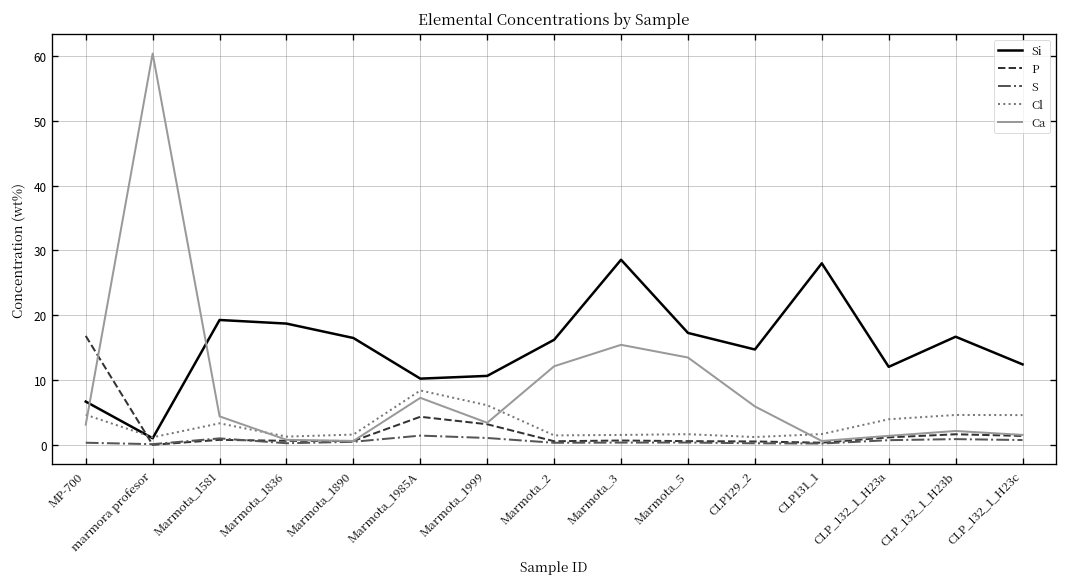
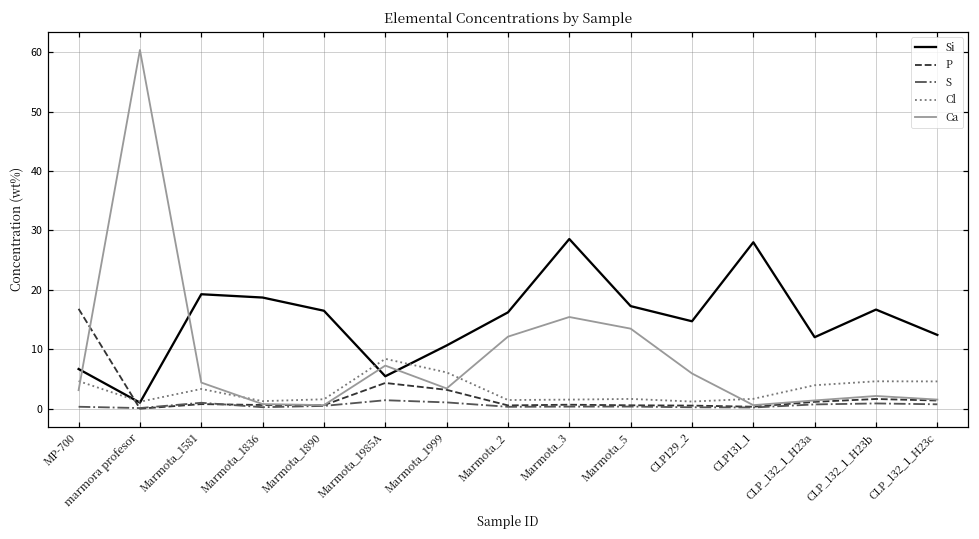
Si, Marmota_1985A: 10 -> 5
